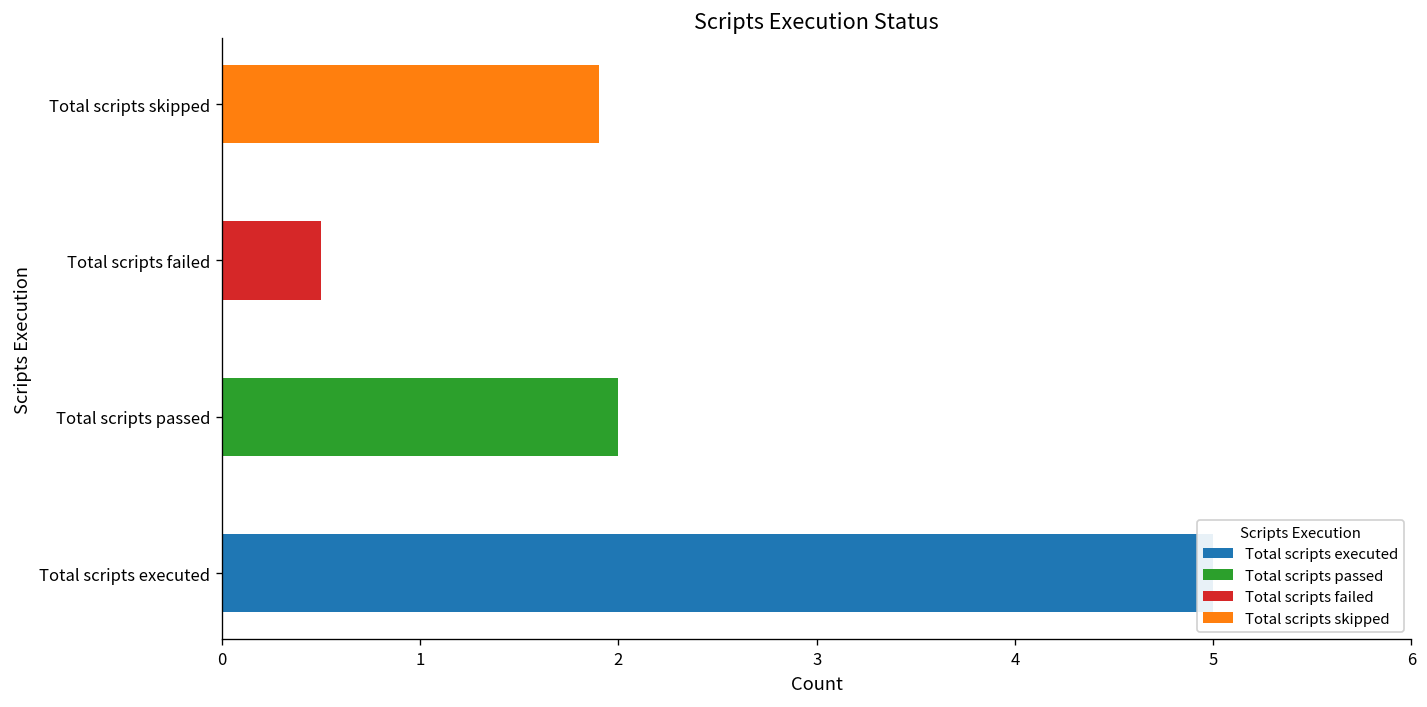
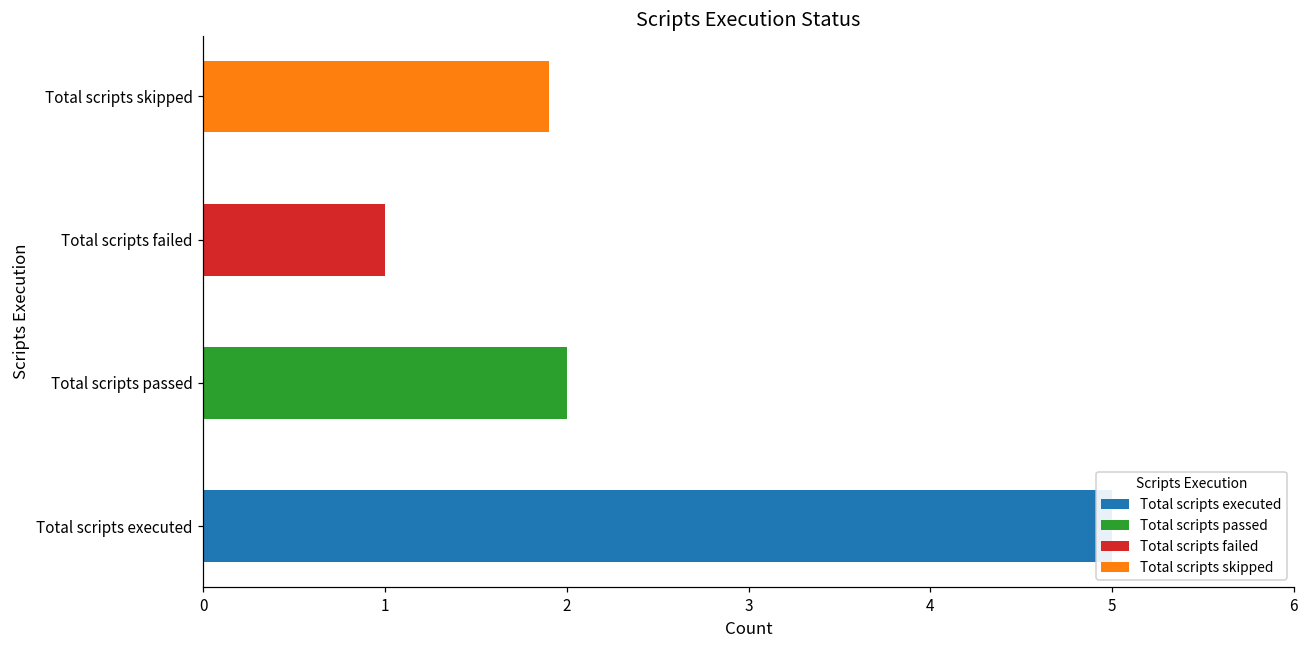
Total scripts failed: 0.5 -> 1.0
